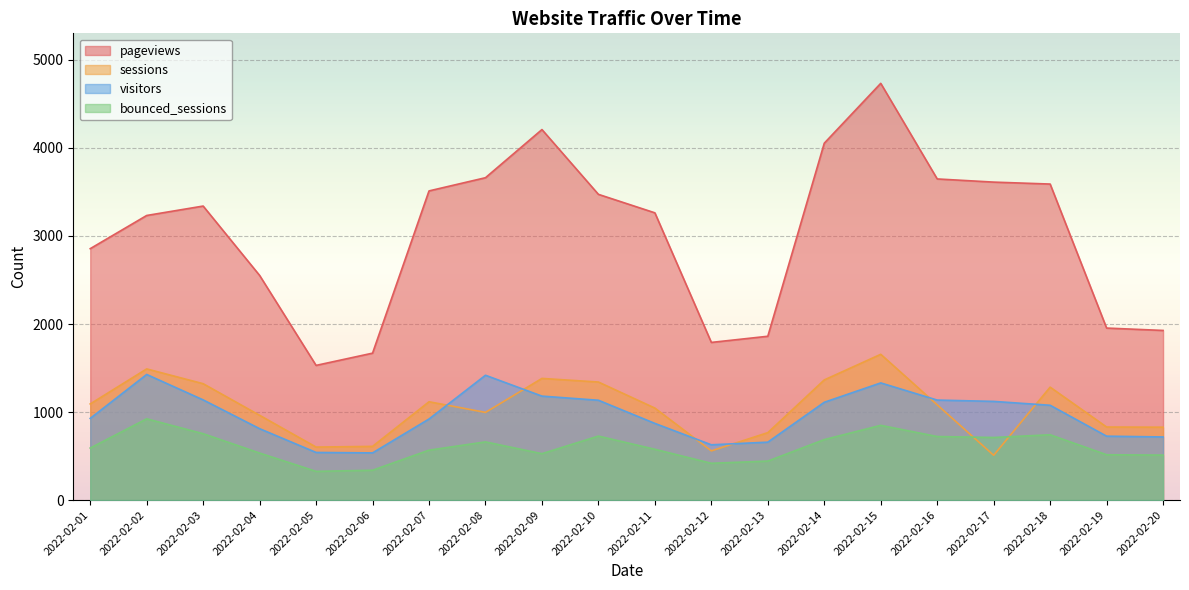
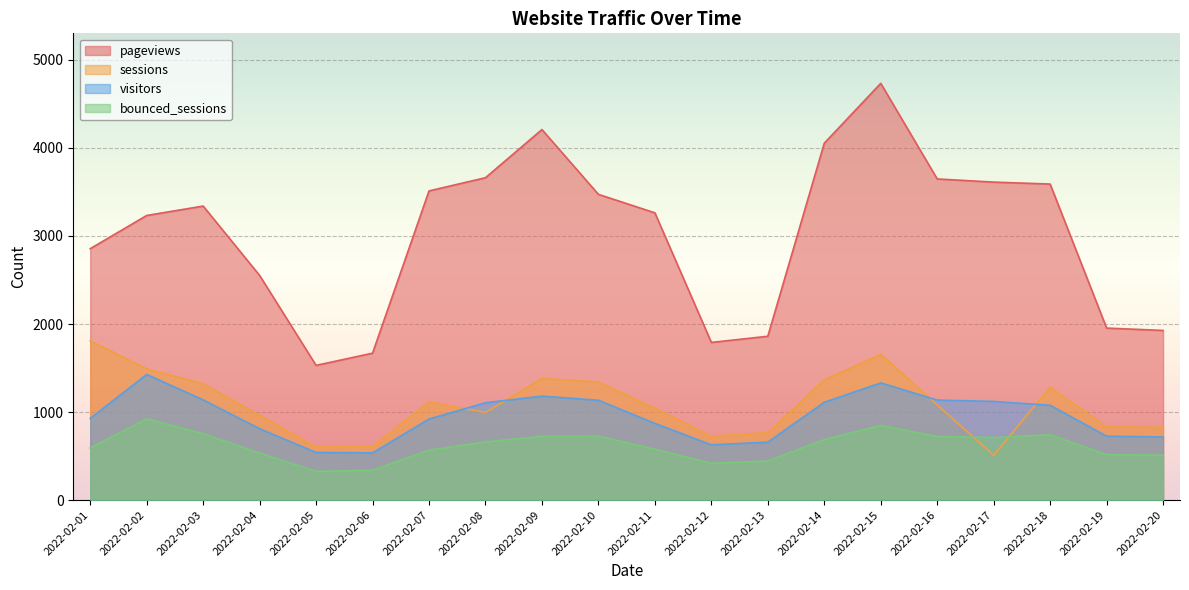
sessions, 2022-02-01: 1100 -> 1800
visitors, 2022-02-08: 1400 -> 1100
bounced_sessions, 2022-02-09: 500 -> 700
sessions, 2022-02-12: 600 -> 700
